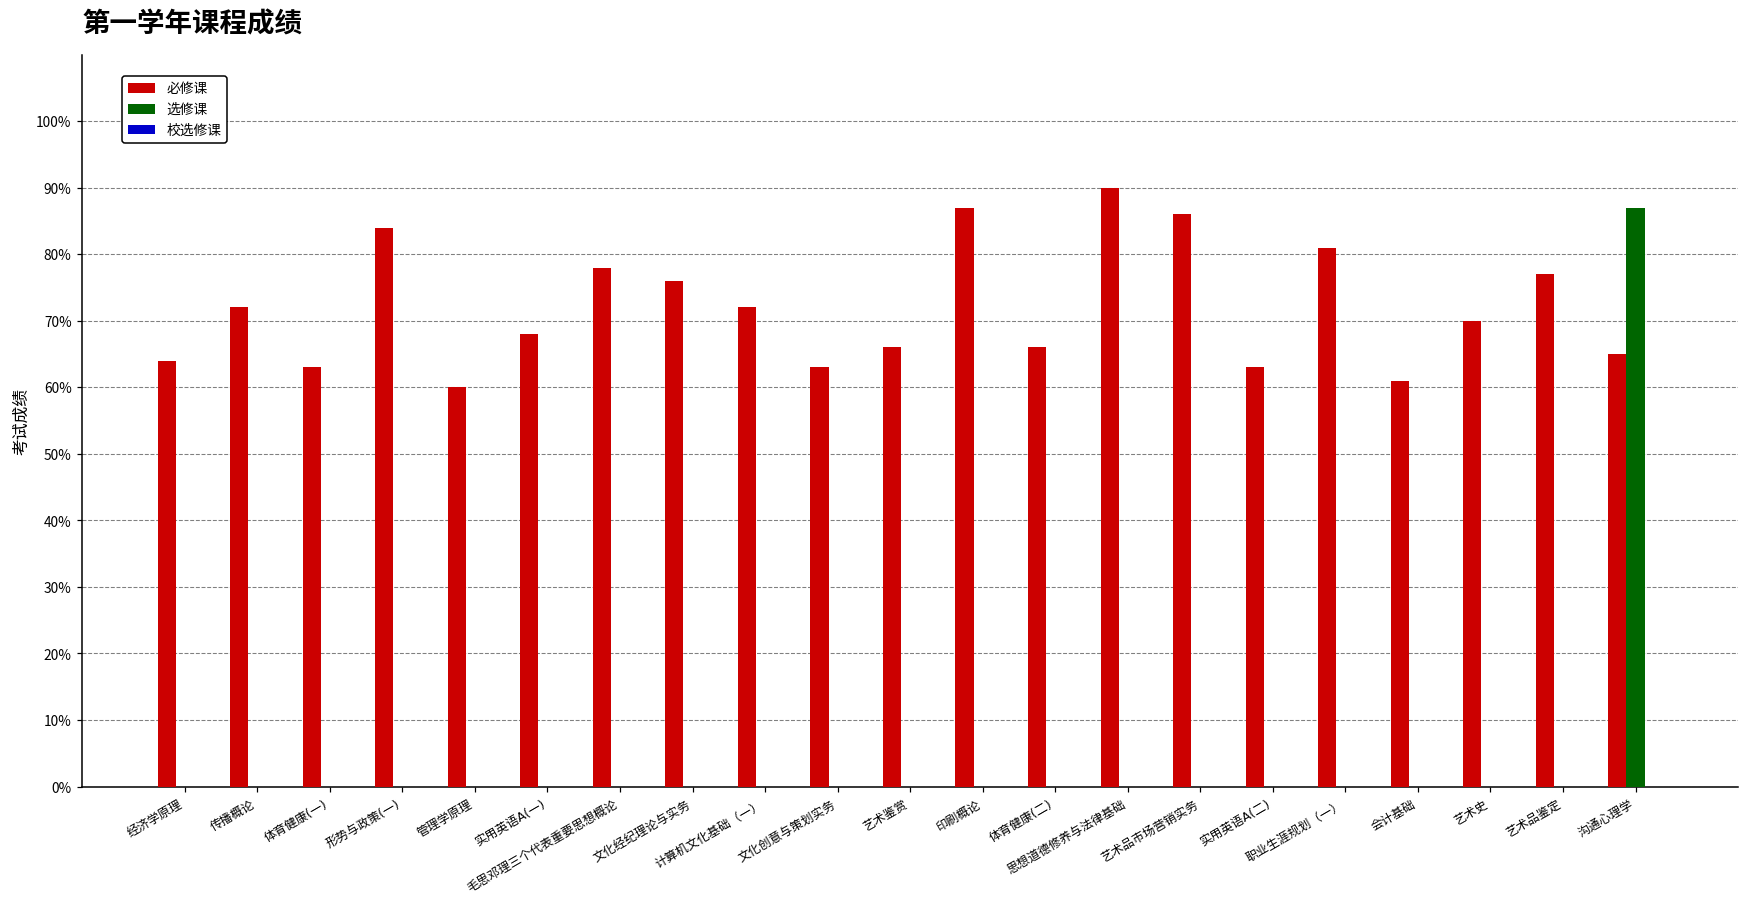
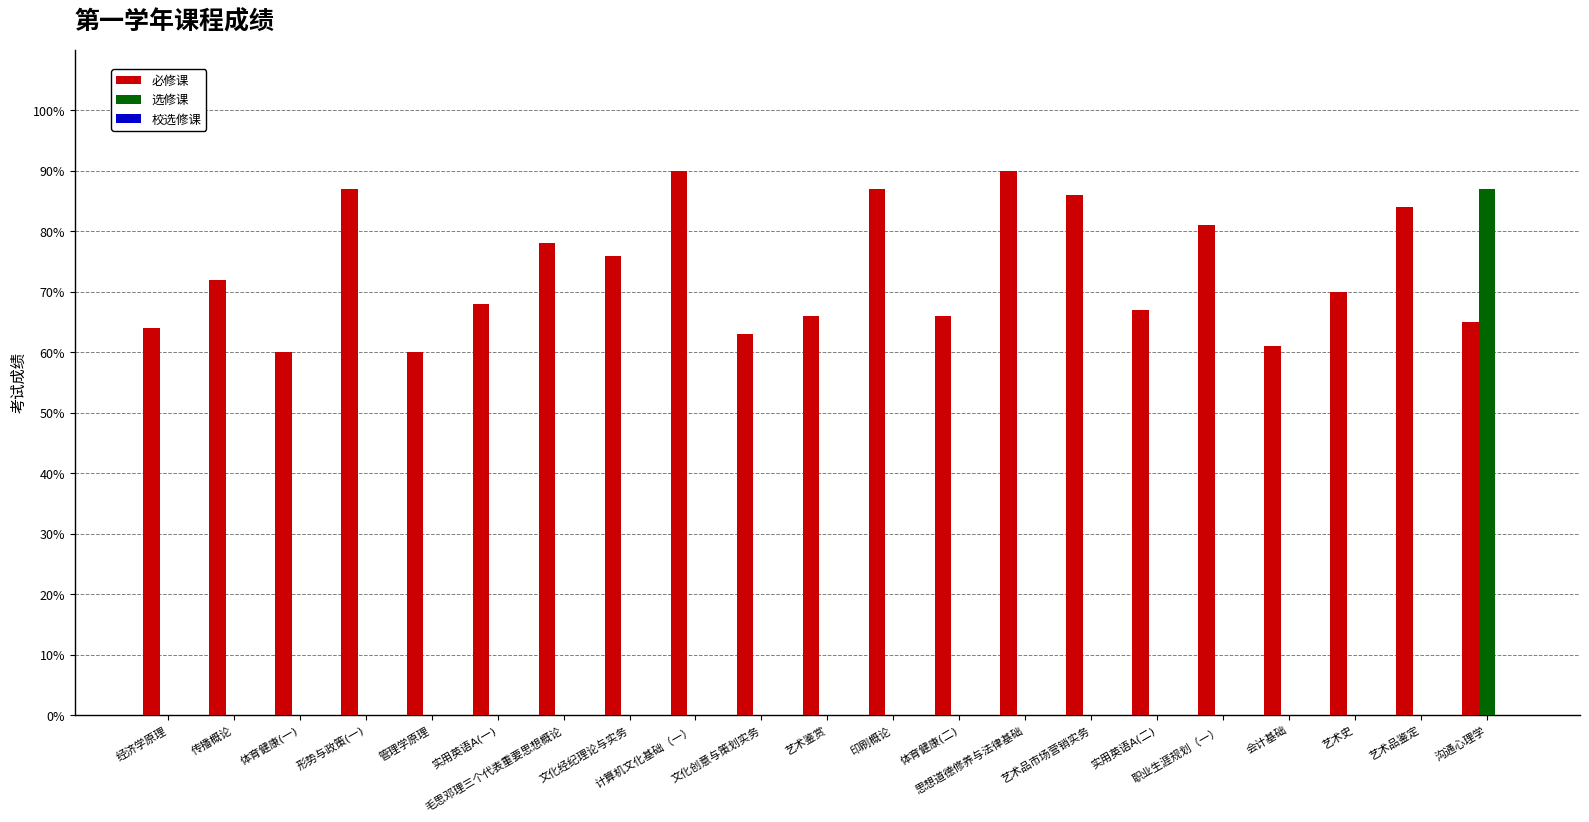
必修课, 体育健康(一): 63% -> 60%
必修课, 形势与政策(一): 84% -> 87%
必修课, 计算机文化基础（一）: 72% -> 90%
必修课, 实用英语A(二): 63% -> 67%
必修课, 艺术品鉴定: 77% -> 84%
